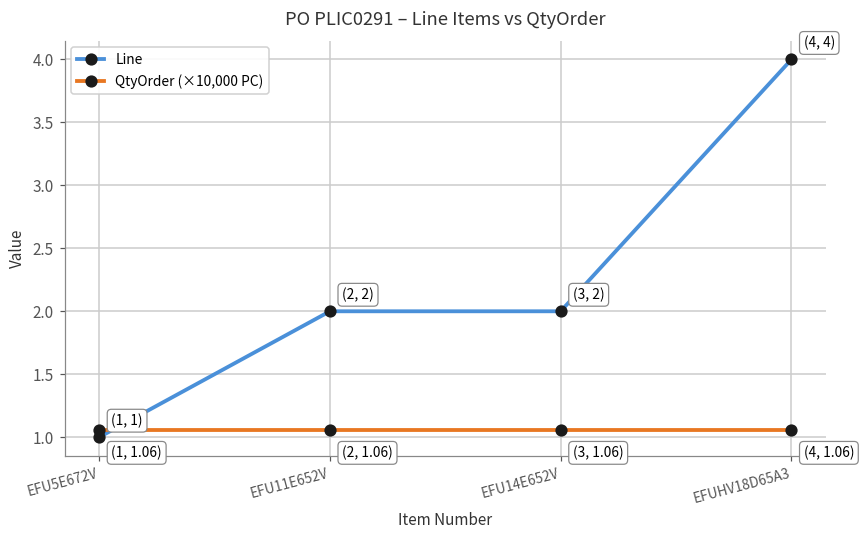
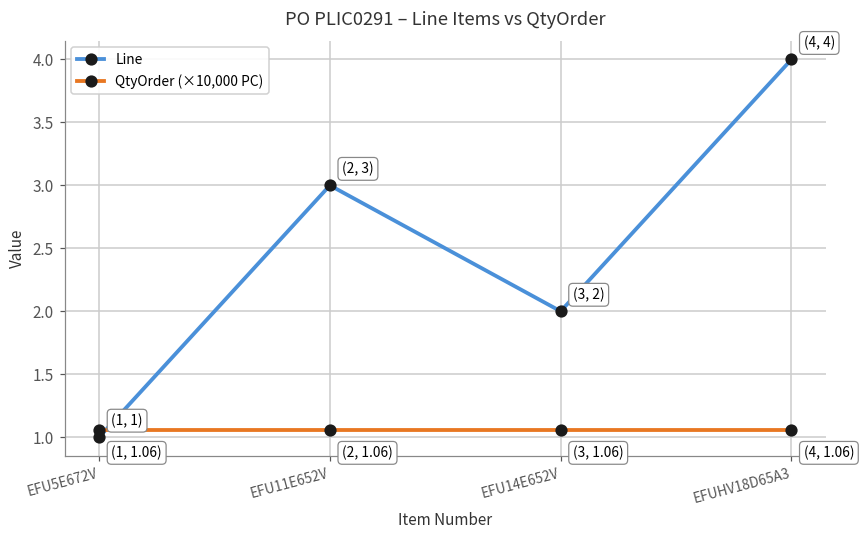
Line, EFU11E652V: 2 -> 3
